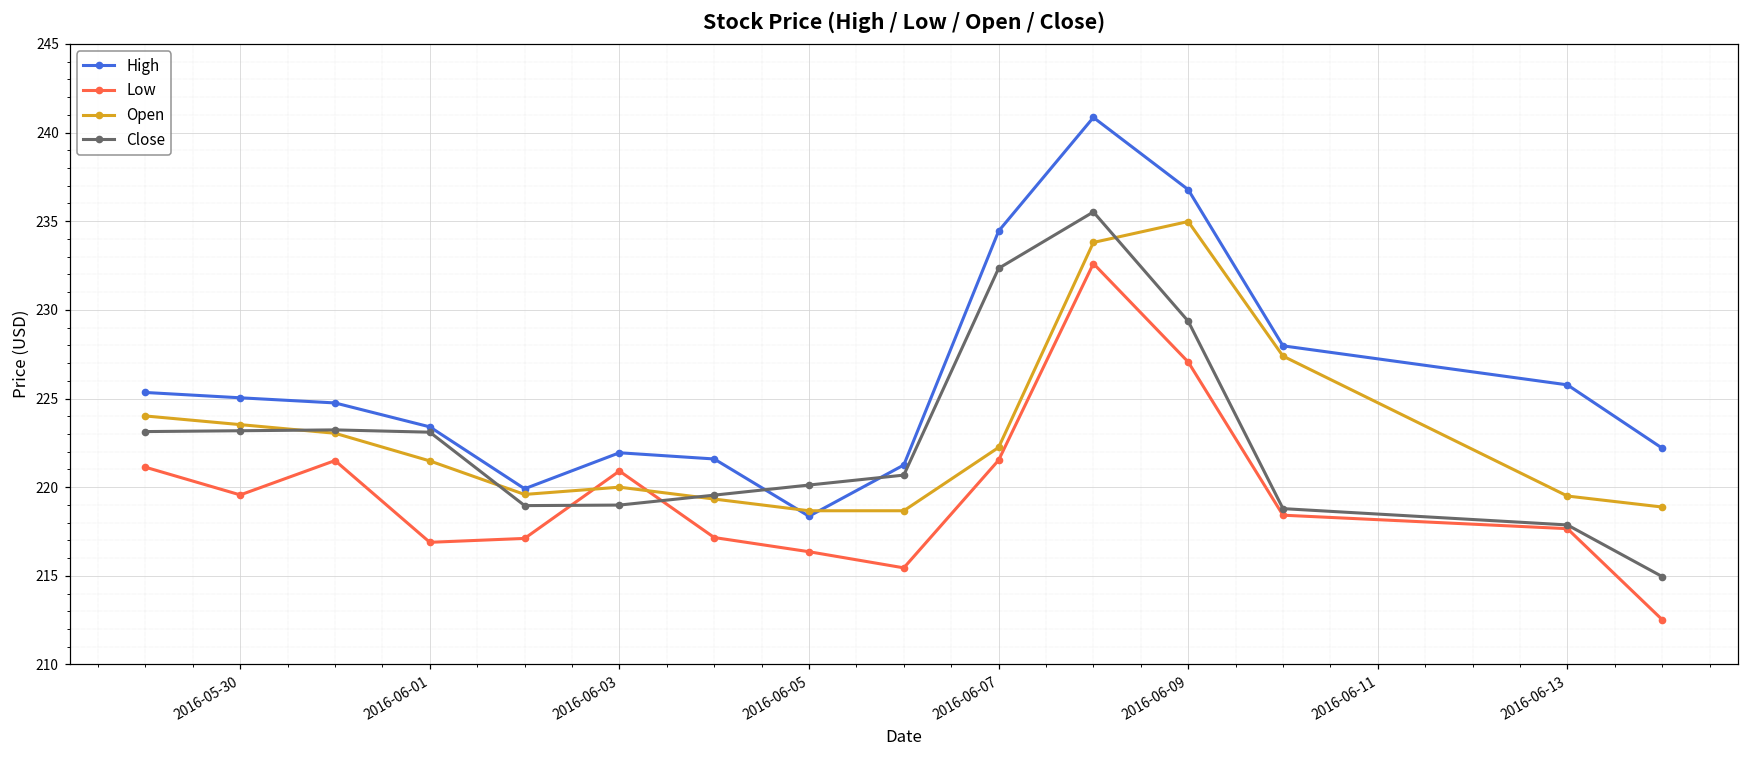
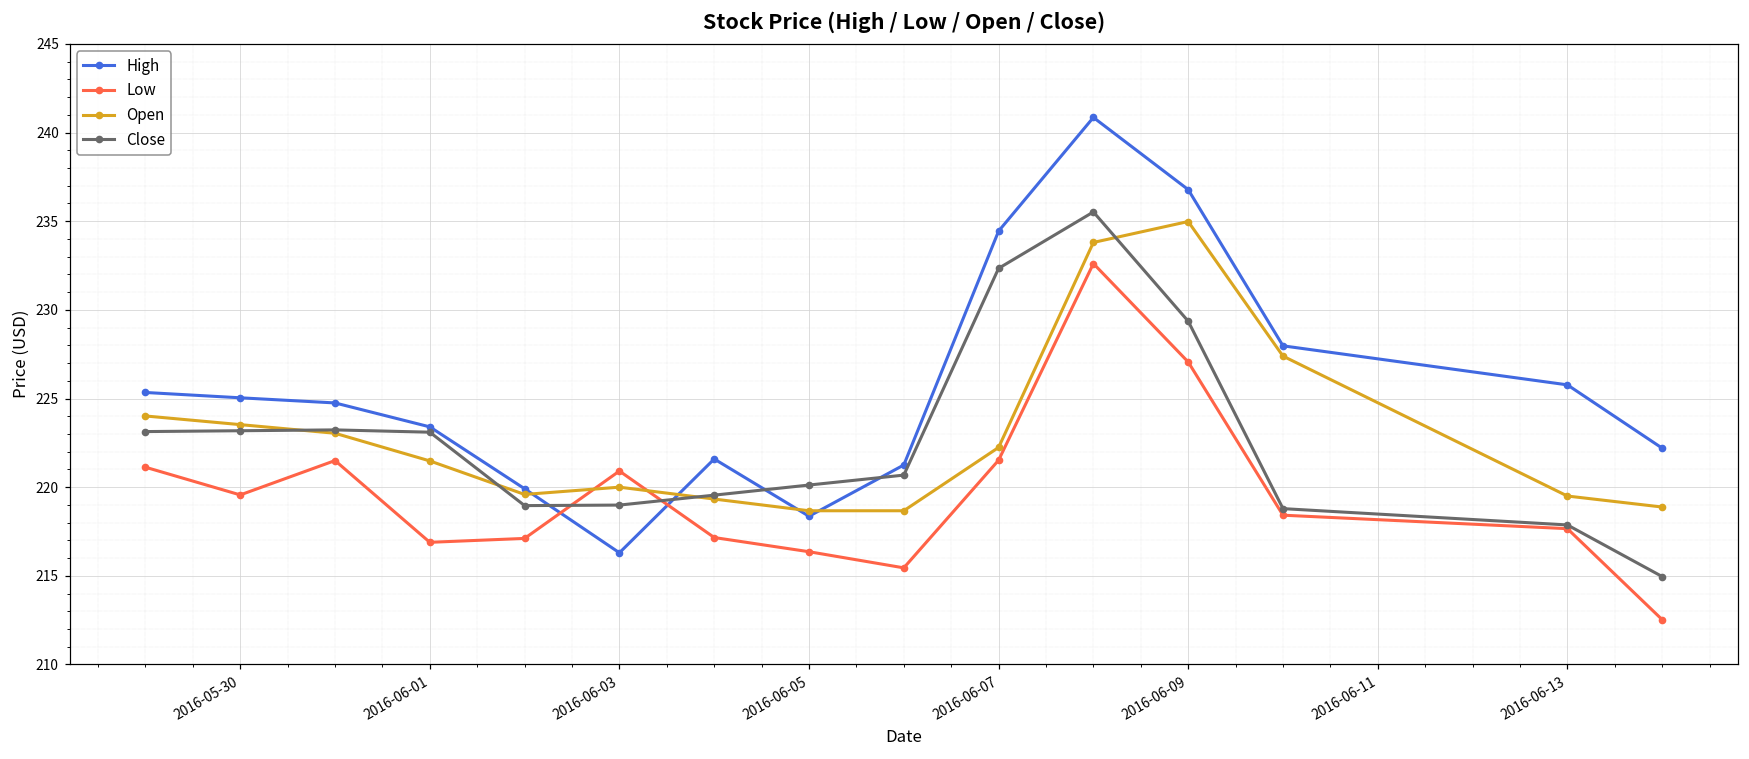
High, 2016-06-03: 221.9 -> 216.3
